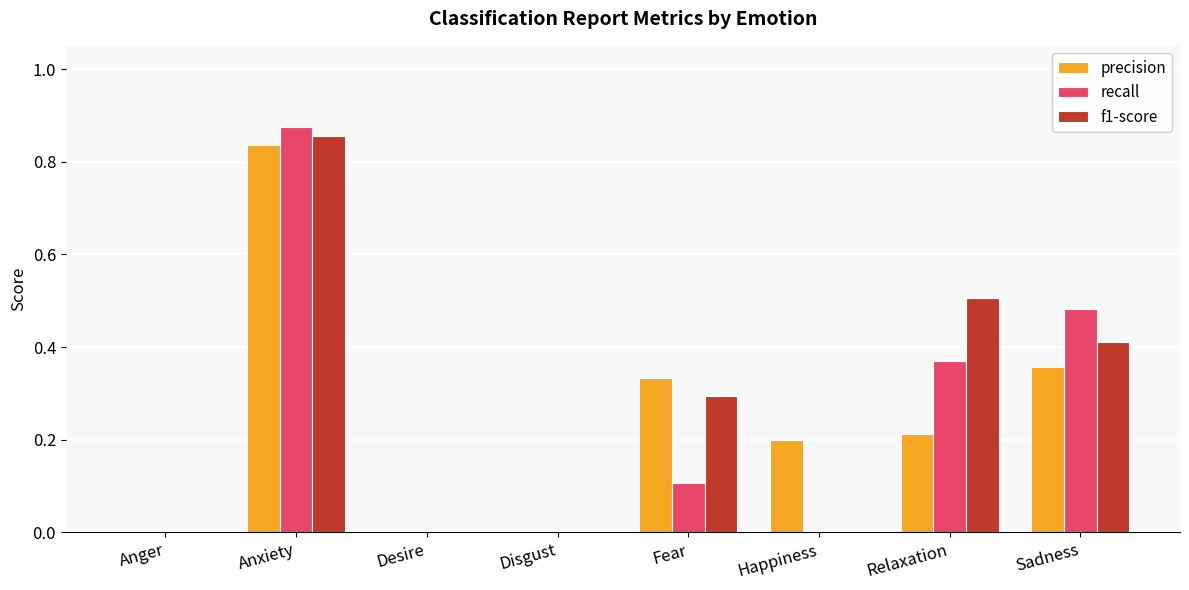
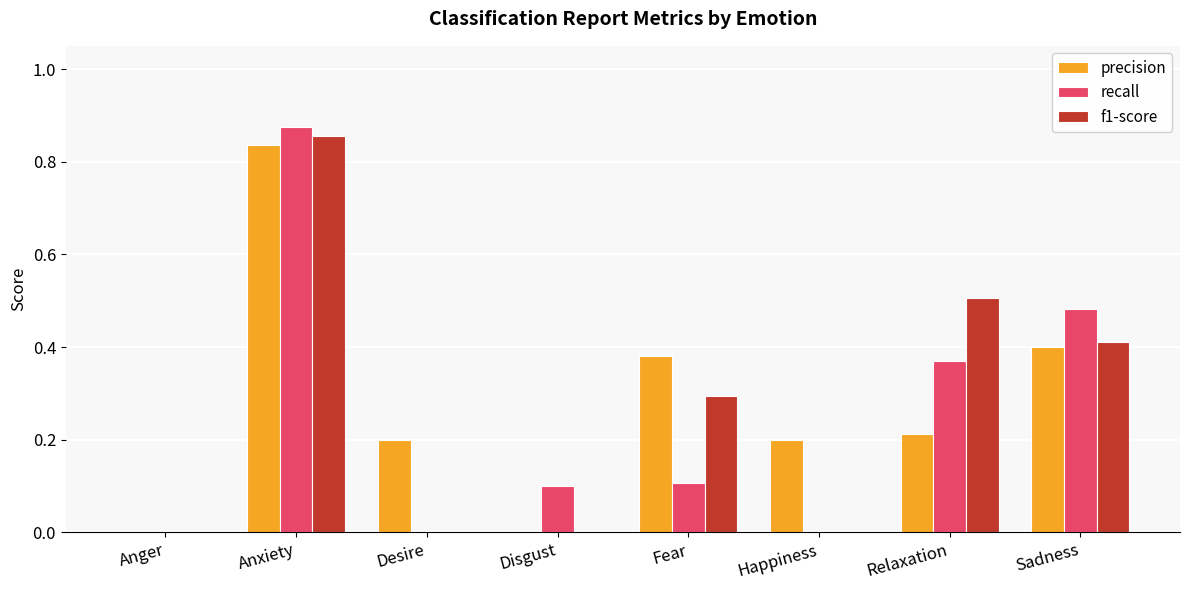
precision, Desire: 0.0 -> 0.2
recall, Disgust: 0.0 -> 0.1
precision, Fear: 0.33 -> 0.38
precision, Sadness: 0.36 -> 0.40
